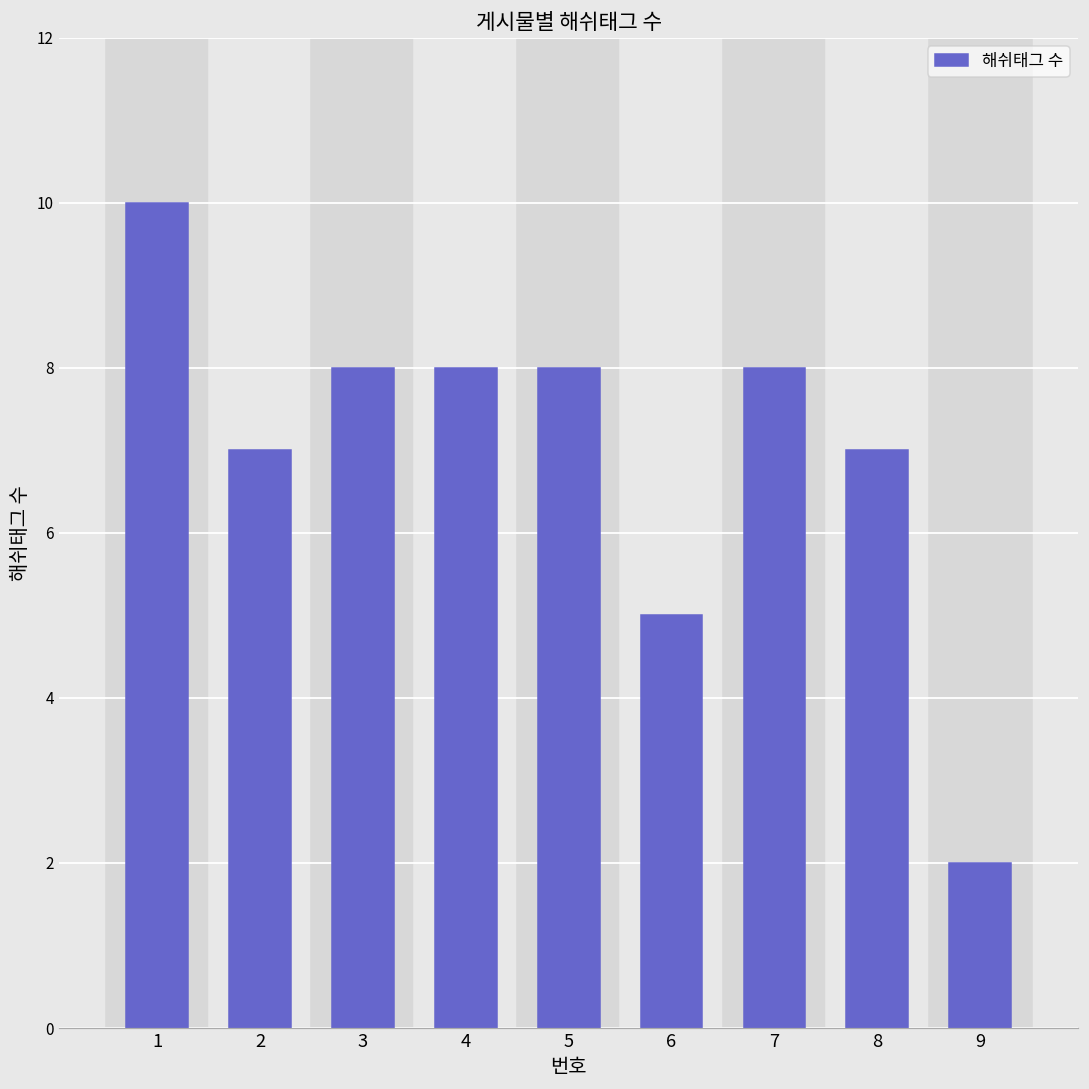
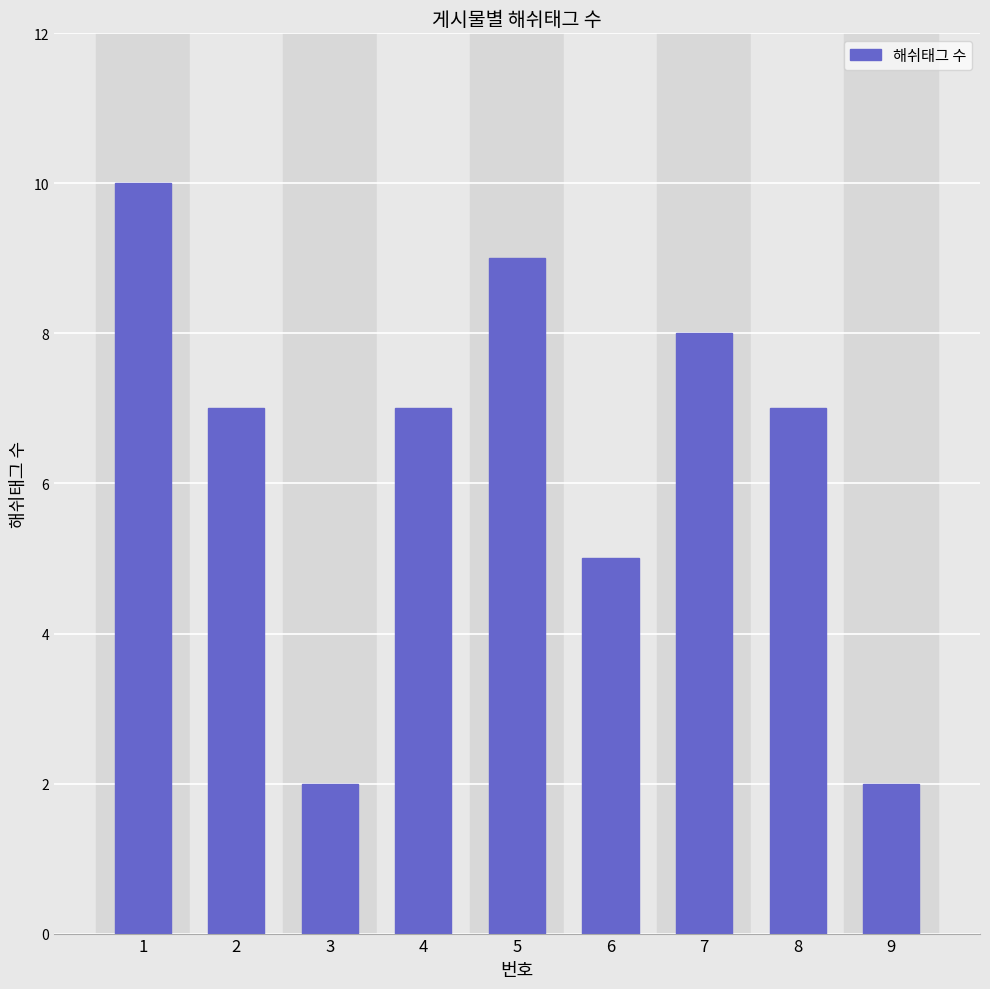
3: 8 -> 2
4: 8 -> 7
5: 8 -> 9
